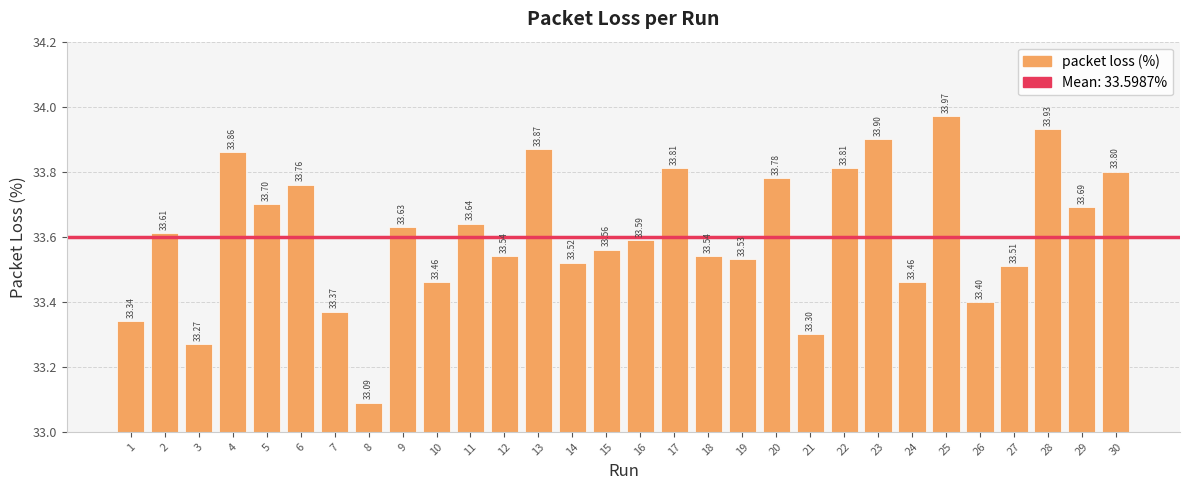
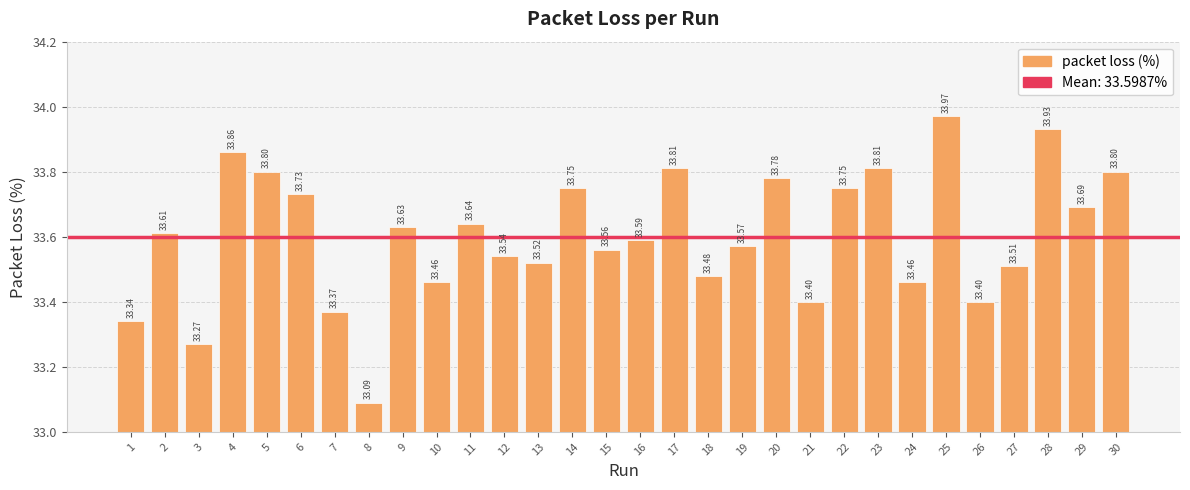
5: 33.70 -> 33.80
6: 33.76 -> 33.73
13: 33.87 -> 33.52
14: 33.52 -> 33.75
18: 33.54 -> 33.48
19: 33.53 -> 33.57
21: 33.30 -> 33.40
22: 33.81 -> 33.75
23: 33.90 -> 33.81
